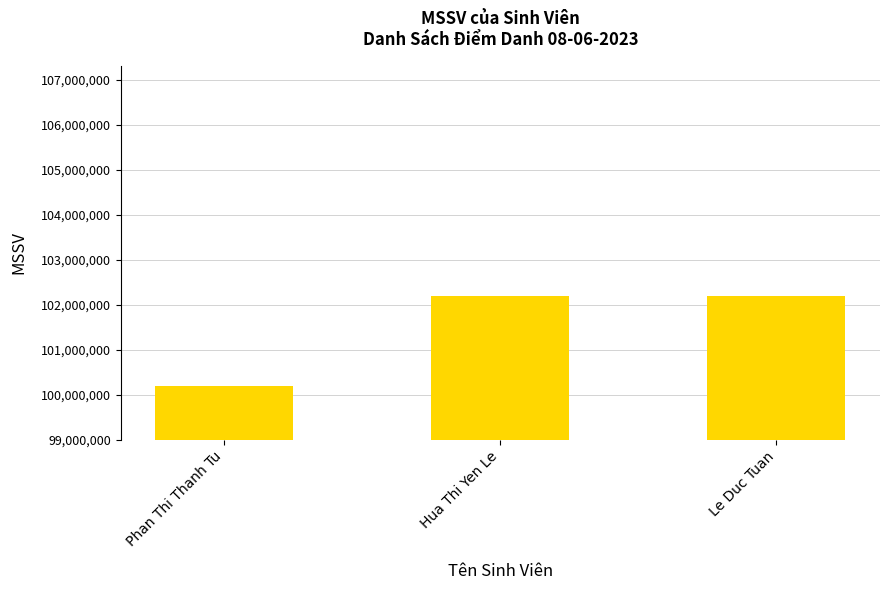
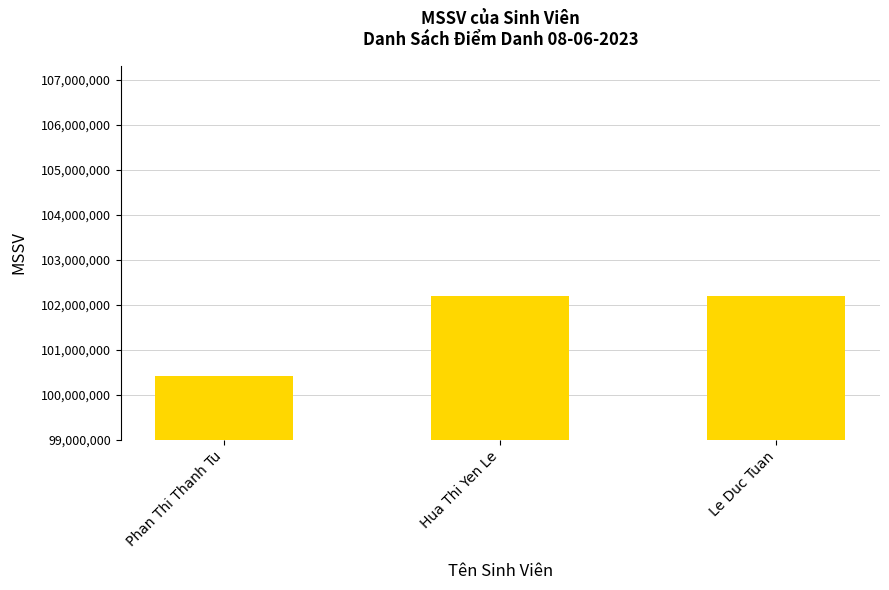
Phan Thi Thanh Tu: 100,200,000 -> 100,400,000
